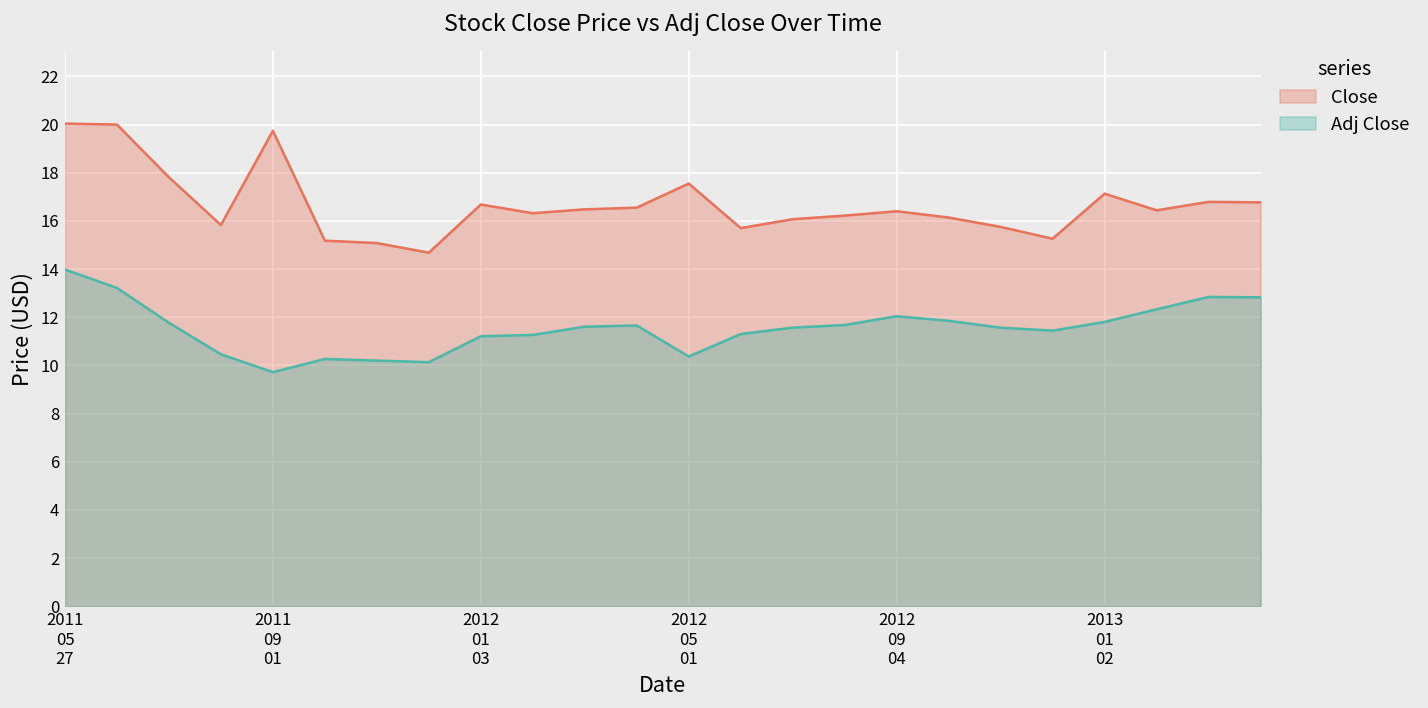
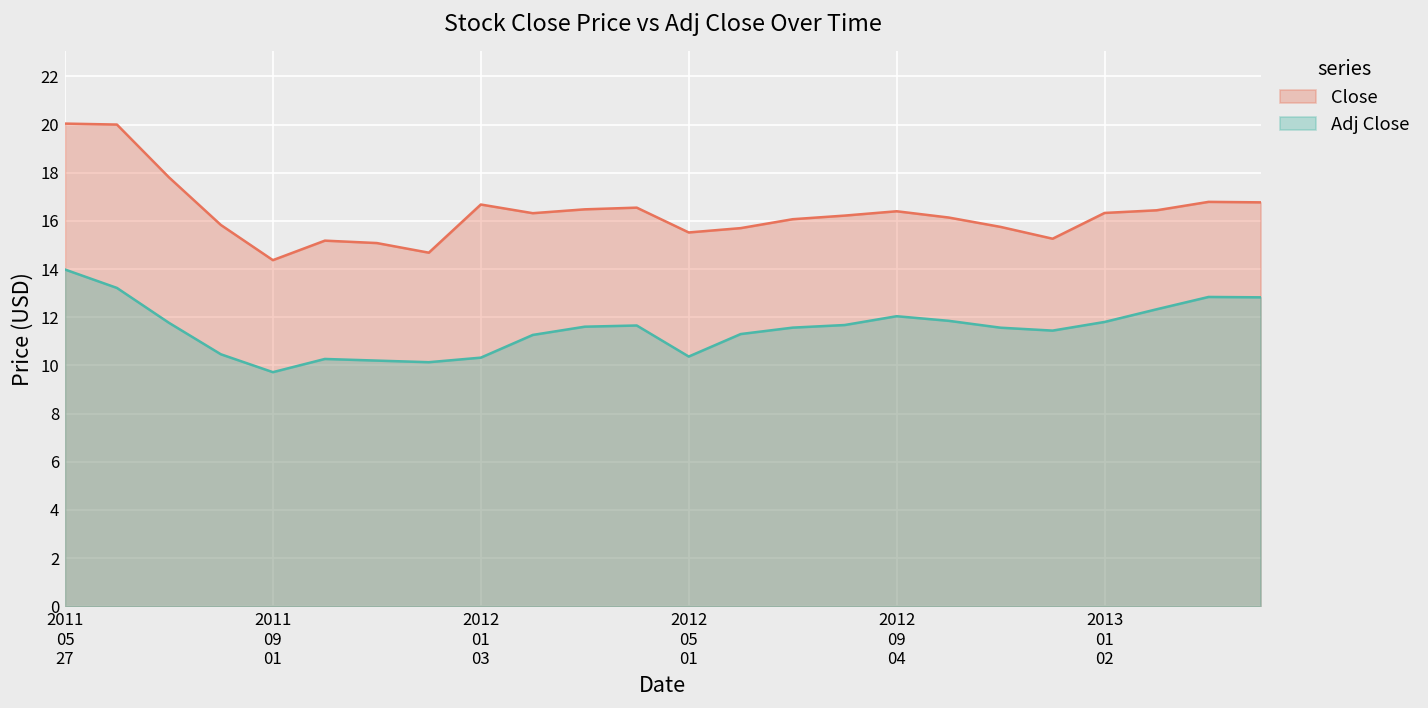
Close, 2011 09 01: 19.7 -> 14.4
Adj Close, 2012 01 03: 11.2 -> 10.3
Close, 2012 05 01: 17.6 -> 15.5
Close, 2013 01 02: 17.1 -> 16.3
